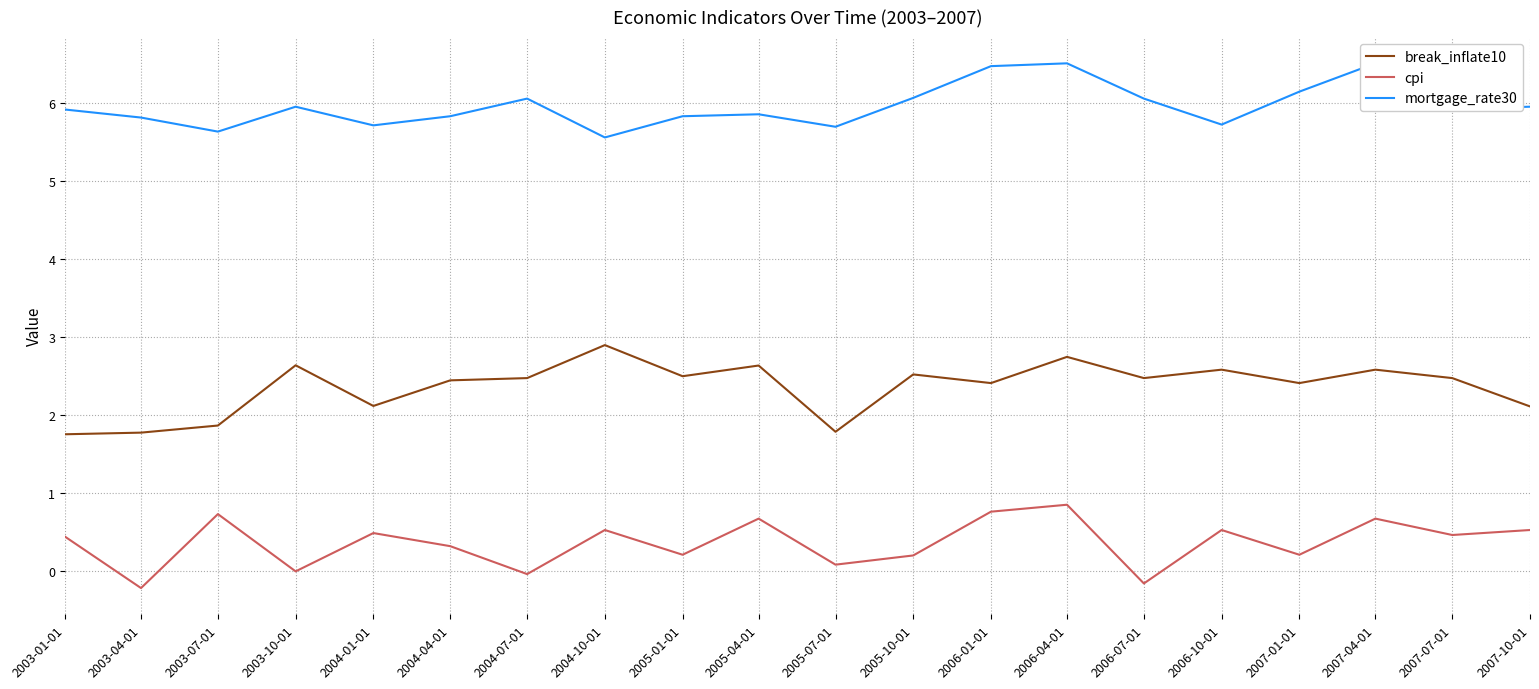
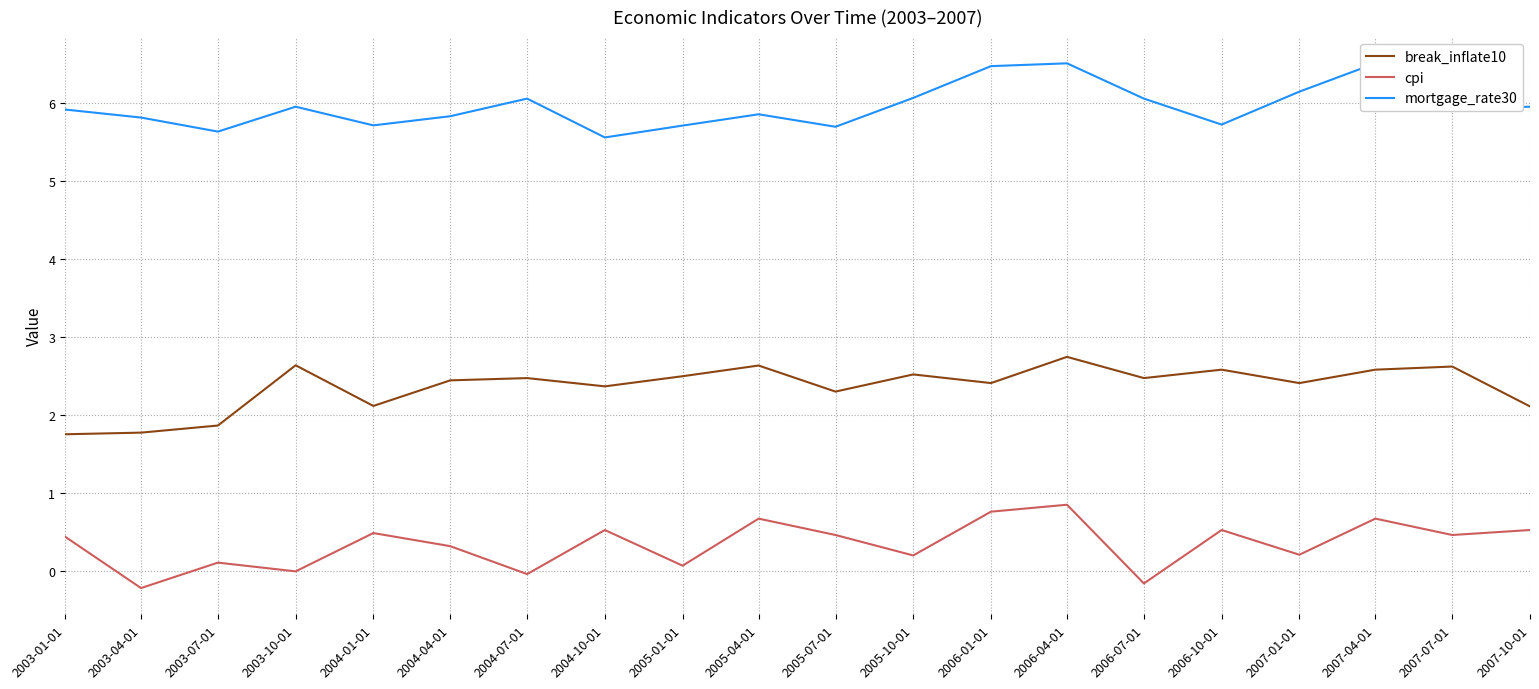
cpi, 2003-07-01: 0.7 -> 0.1
break_inflate10, 2004-10-01: 2.9 -> 2.4
cpi, 2005-01-01: 0.2 -> 0.1
mortgage_rate30, 2005-01-01: 5.8 -> 5.7
break_inflate10, 2005-07-01: 1.8 -> 2.3
cpi, 2005-07-01: 0.1 -> 0.5
break_inflate10, 2007-07-01: 2.5 -> 2.6
